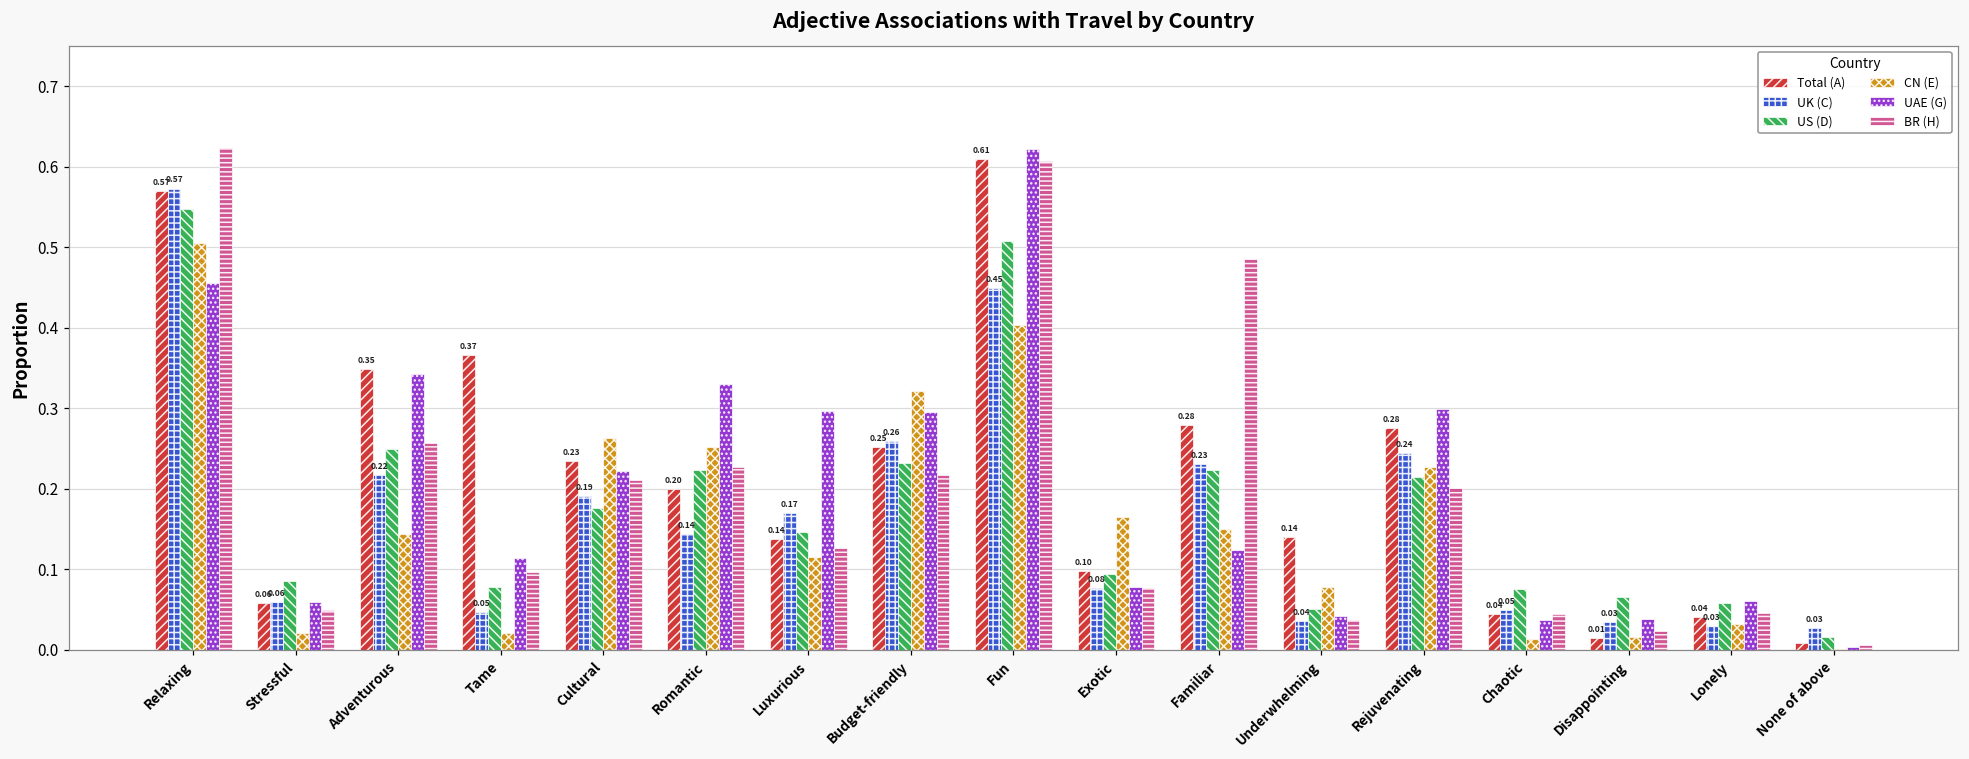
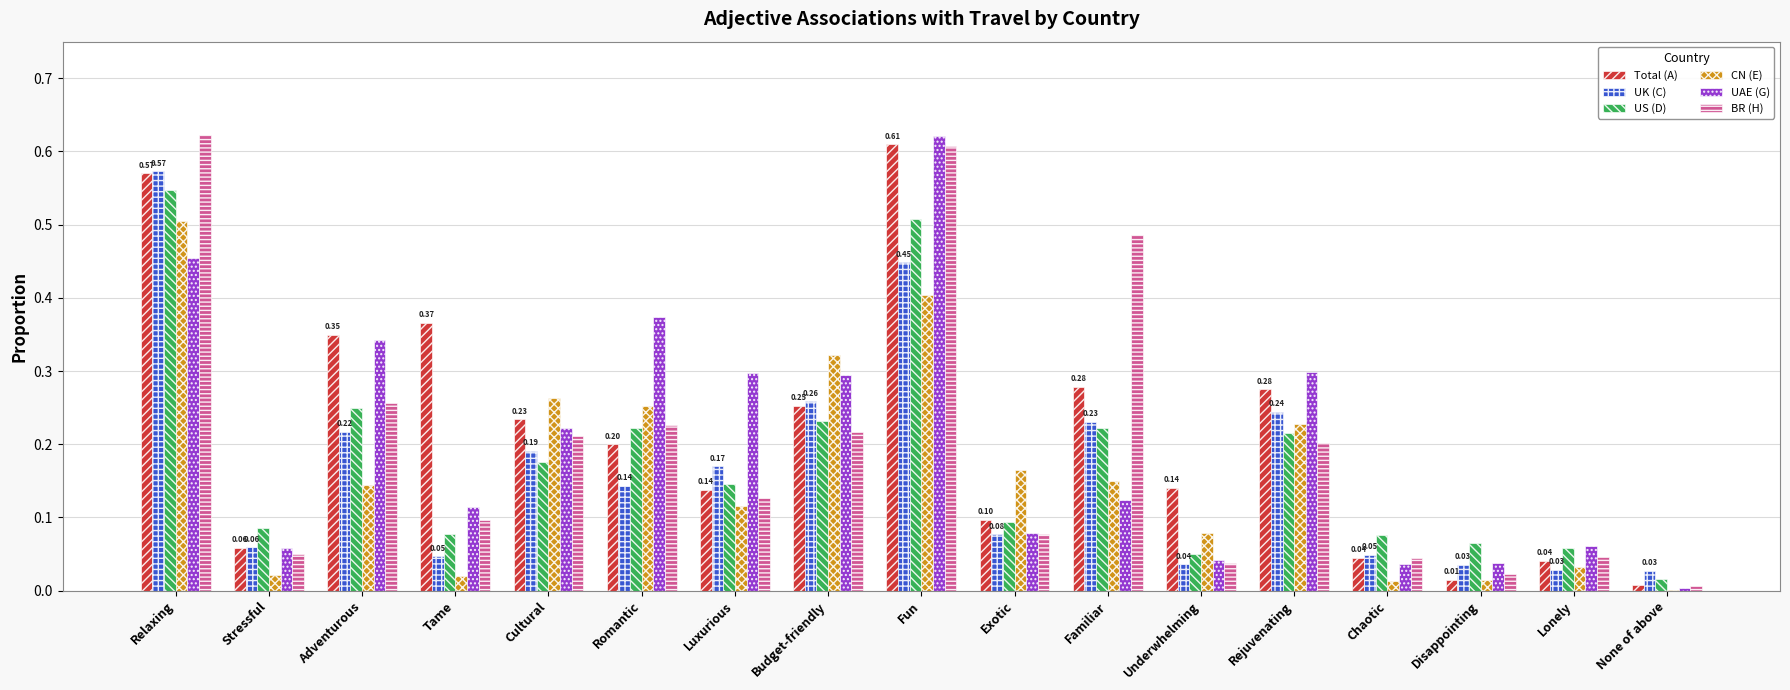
UAE (G), Romantic: 0.33 -> 0.37
